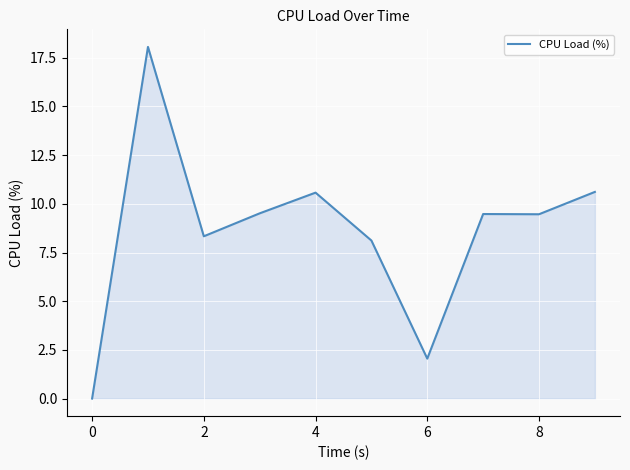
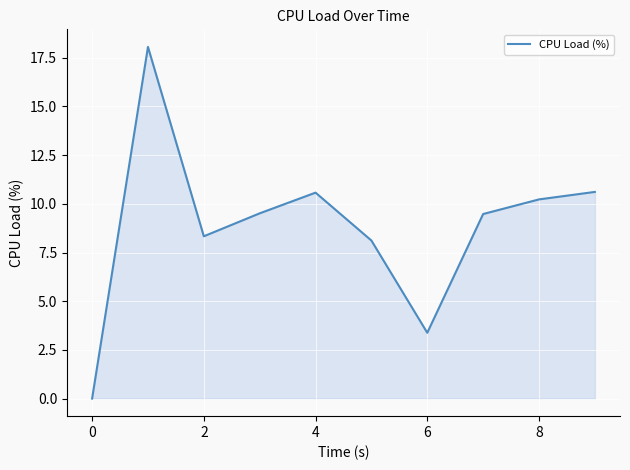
6: 2.1 -> 3.4
8: 9.5 -> 10.2
